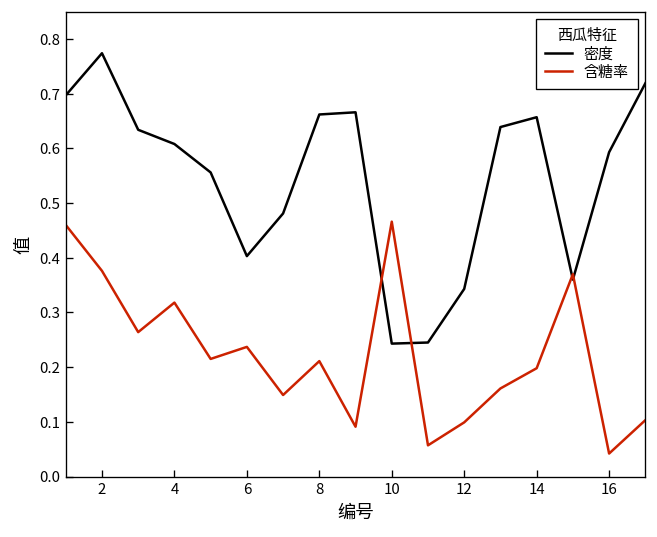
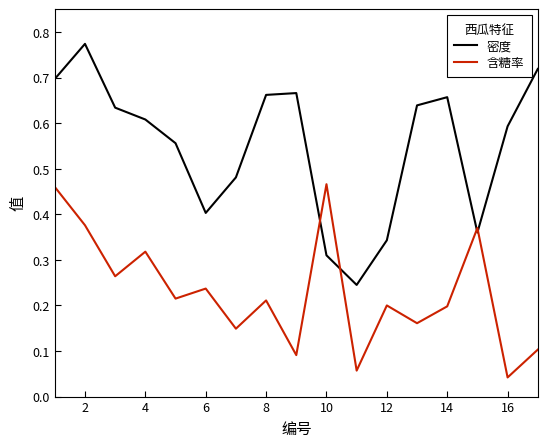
密度, 10: 0.24 -> 0.31
含糖率, 12: 0.10 -> 0.20
